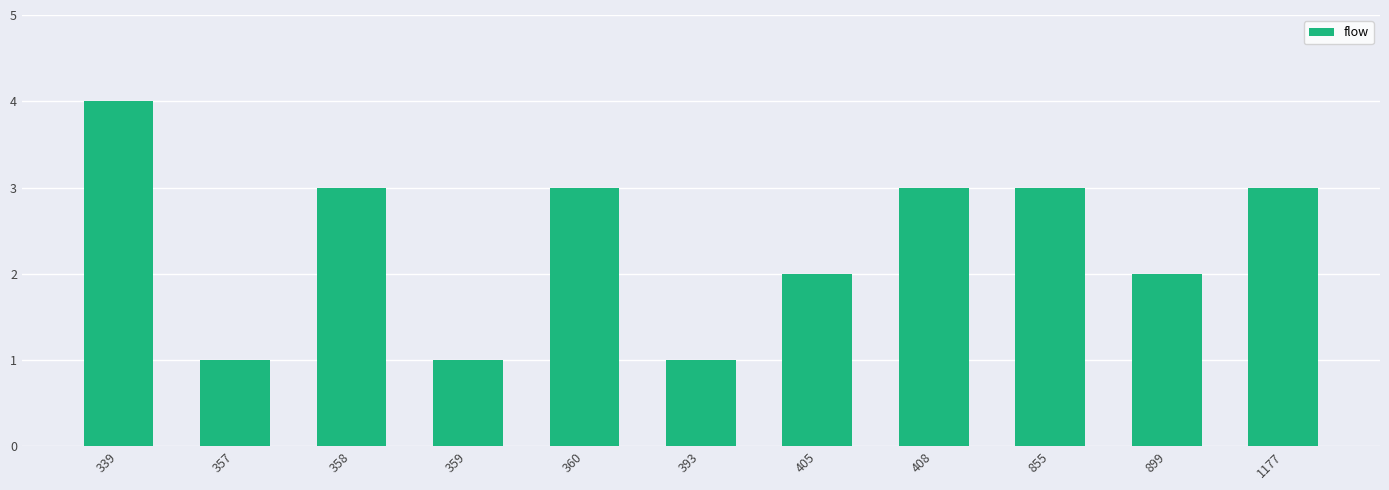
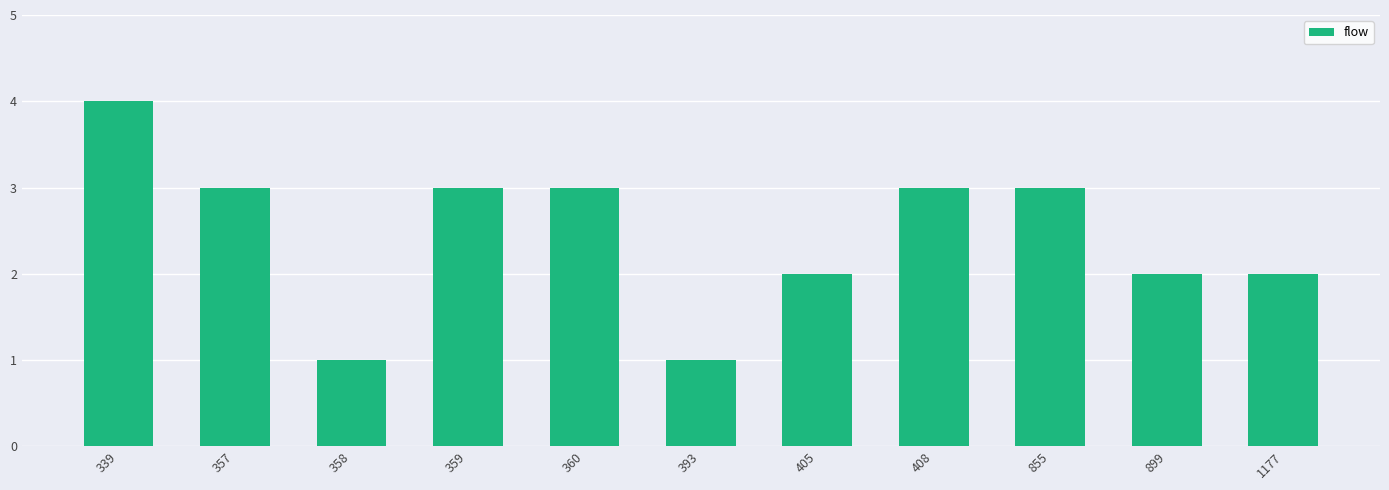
357: 1 -> 3
358: 3 -> 1
359: 1 -> 3
1177: 3 -> 2
